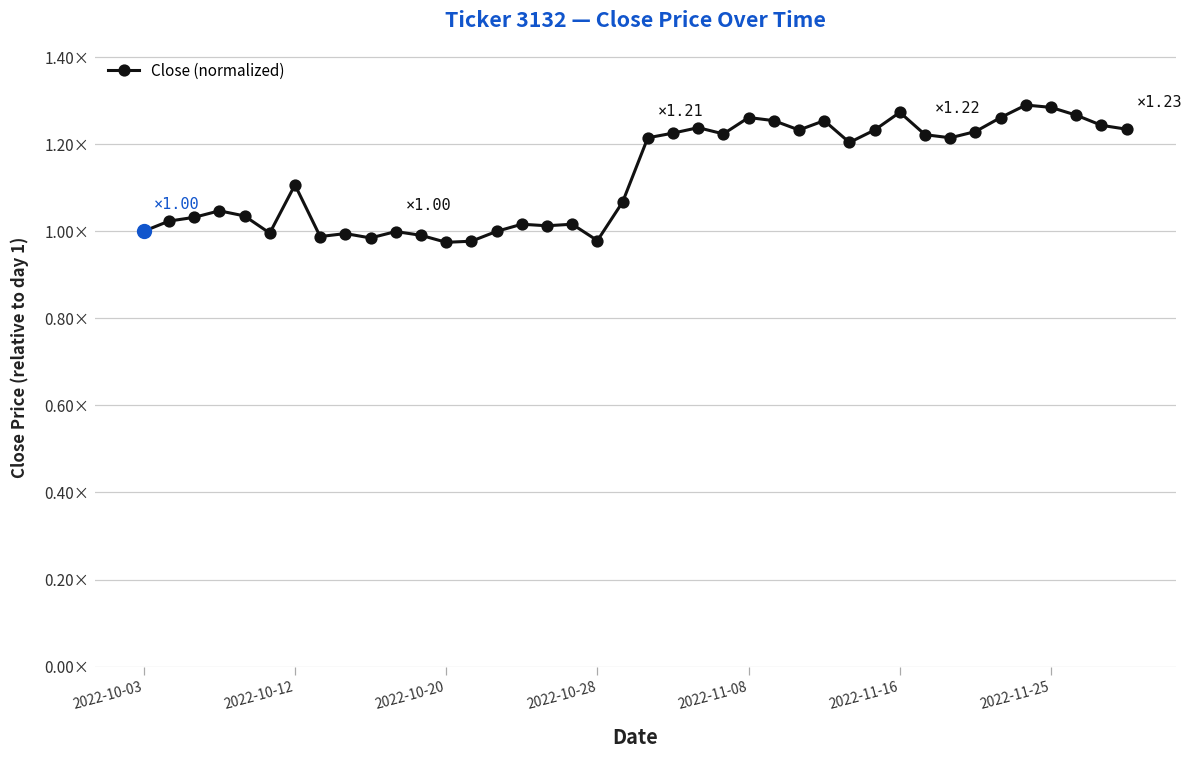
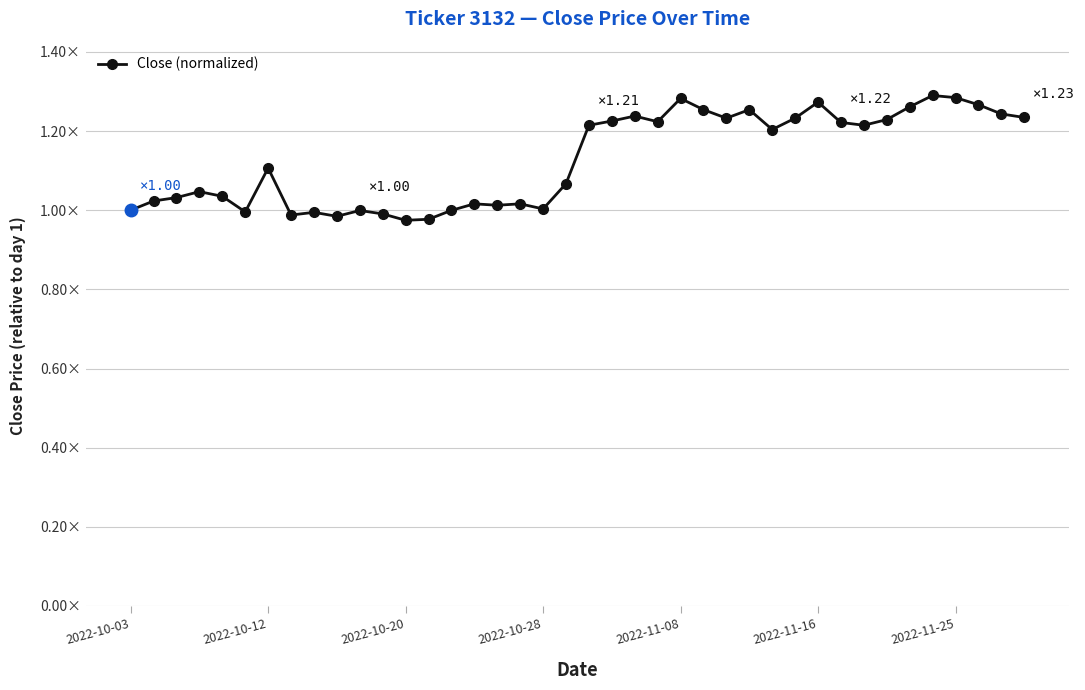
Close (normalized), 2022-10-28: 0.98× -> 1.00×
Close (normalized), 2022-11-08: 1.26× -> 1.28×
